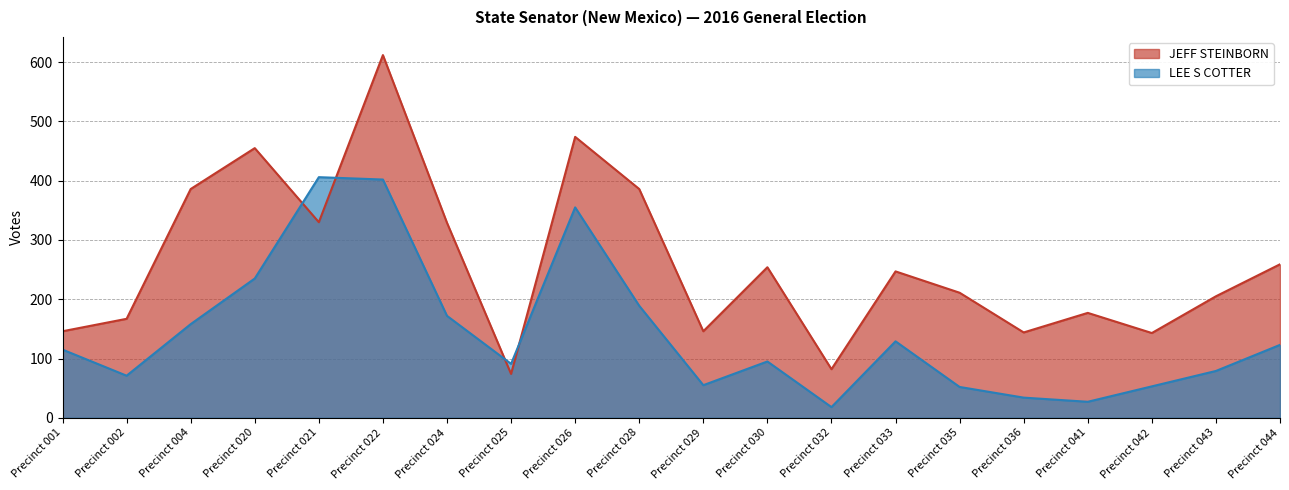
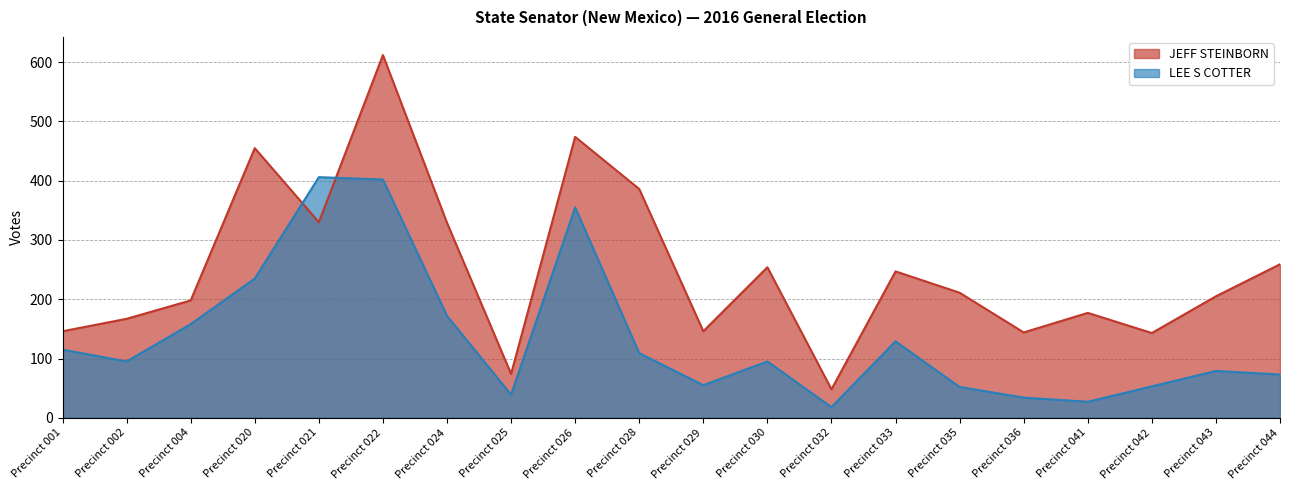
LEE S COTTER, Precinct 002: 70 -> 100
JEFF STEINBORN, Precinct 004: 390 -> 200
LEE S COTTER, Precinct 025: 90 -> 40
LEE S COTTER, Precinct 028: 190 -> 110
JEFF STEINBORN, Precinct 032: 80 -> 50
LEE S COTTER, Precinct 044: 120 -> 70
